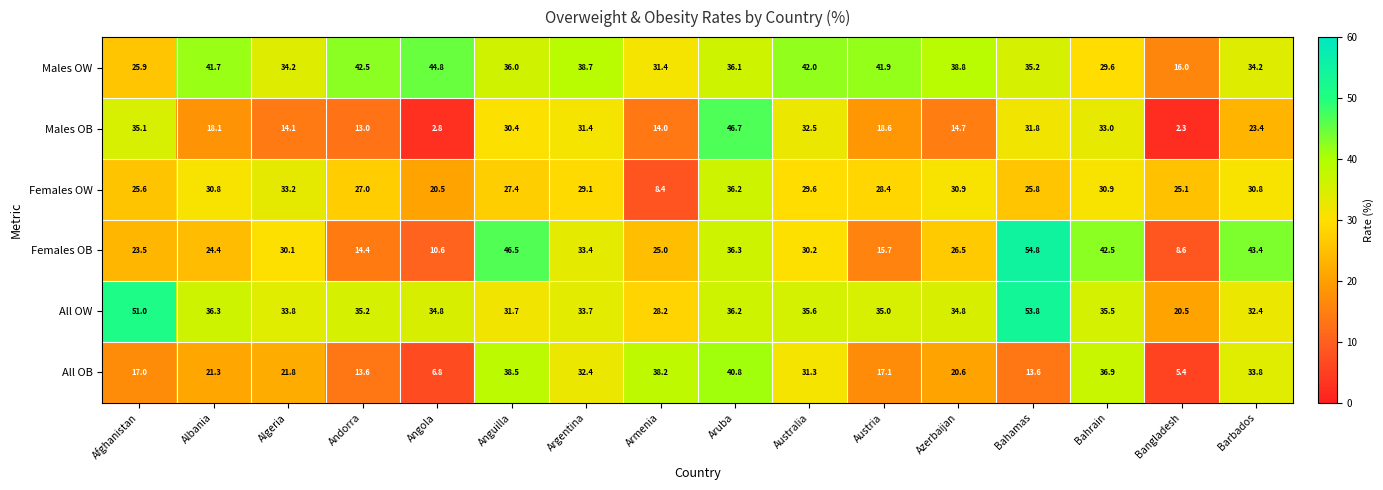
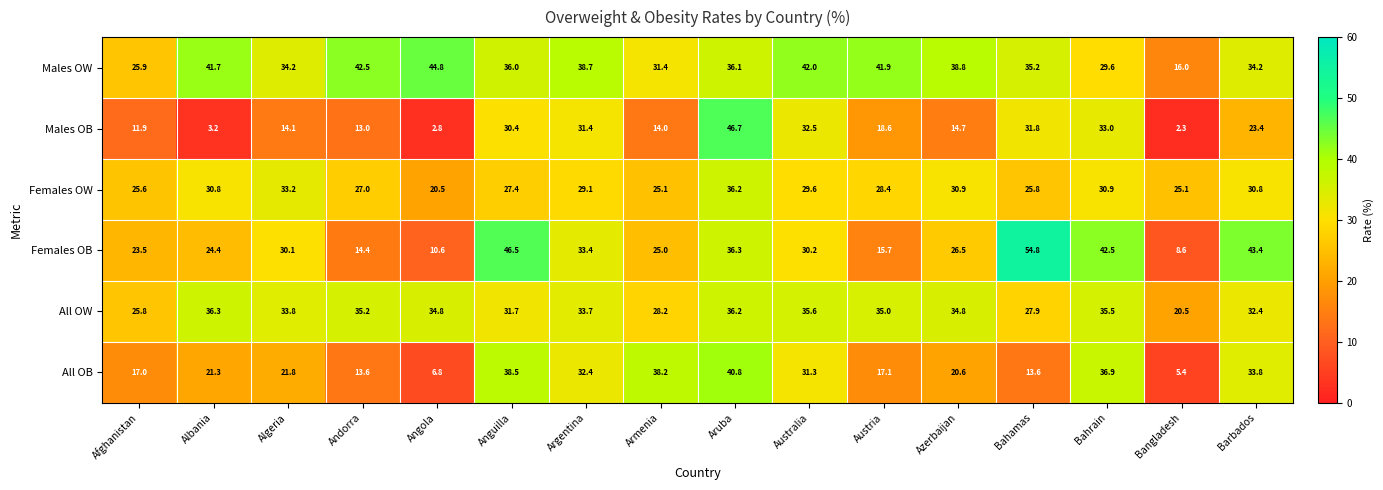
Males OB, Afghanistan: 35.1 -> 11.9
Males OB, Albania: 18.1 -> 3.2
Females OW, Armenia: 8.4 -> 25.1
All OW, Afghanistan: 51.0 -> 25.8
All OW, Bahamas: 53.8 -> 27.9
